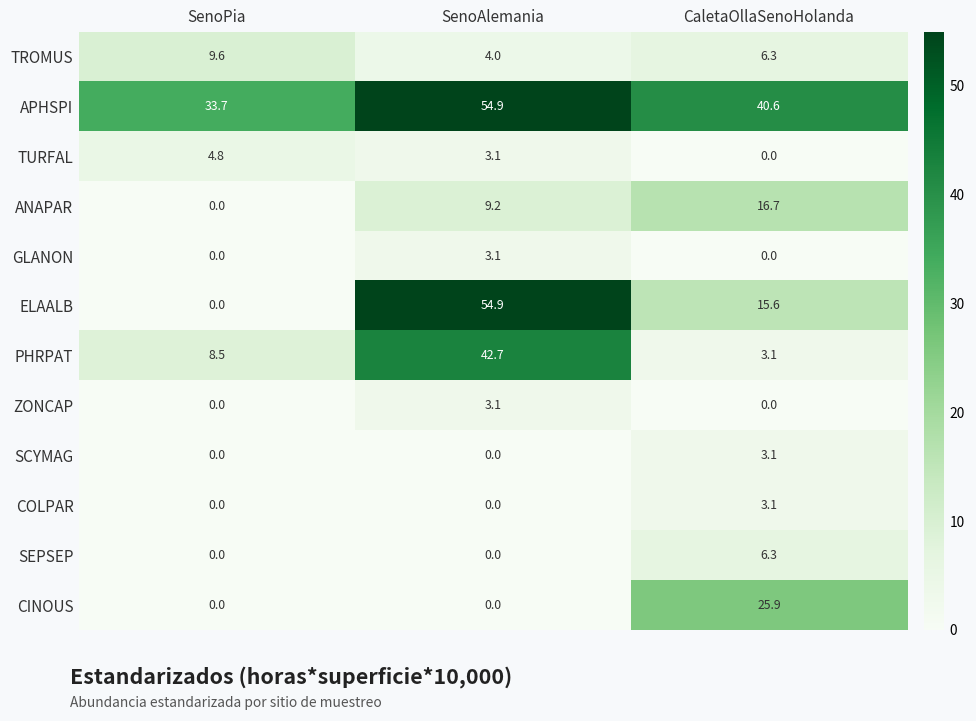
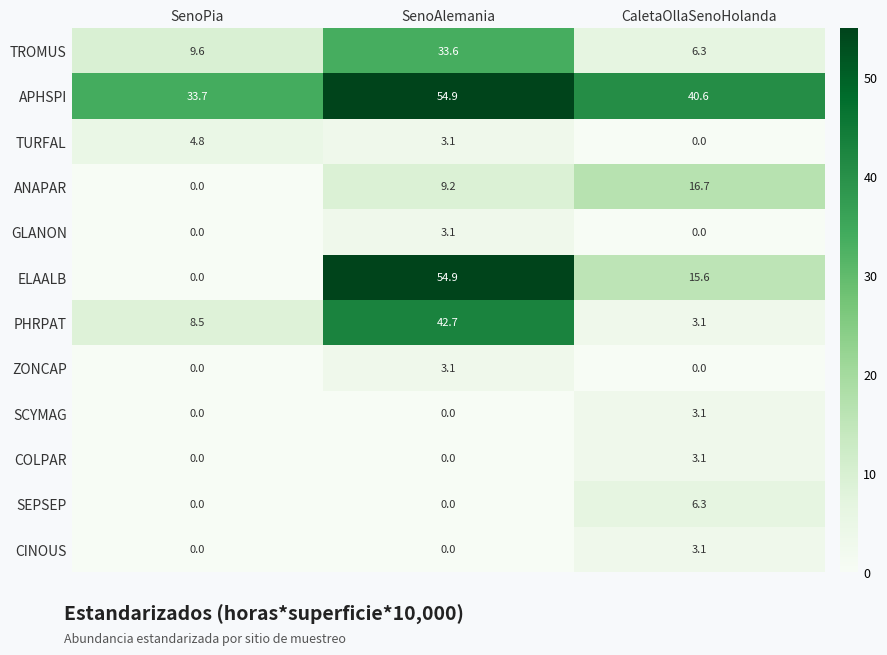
TROMUS, SenoAlemania: 4.0 -> 33.6
CINOUS, CaletaOllaSenoHolanda: 25.9 -> 3.1
